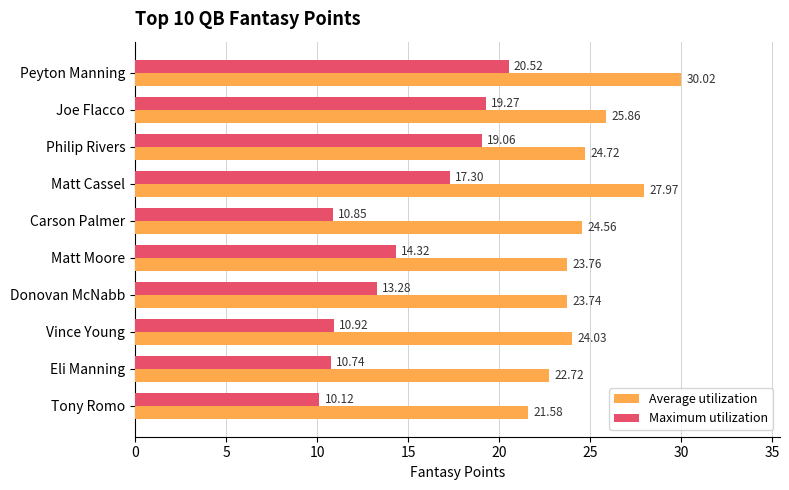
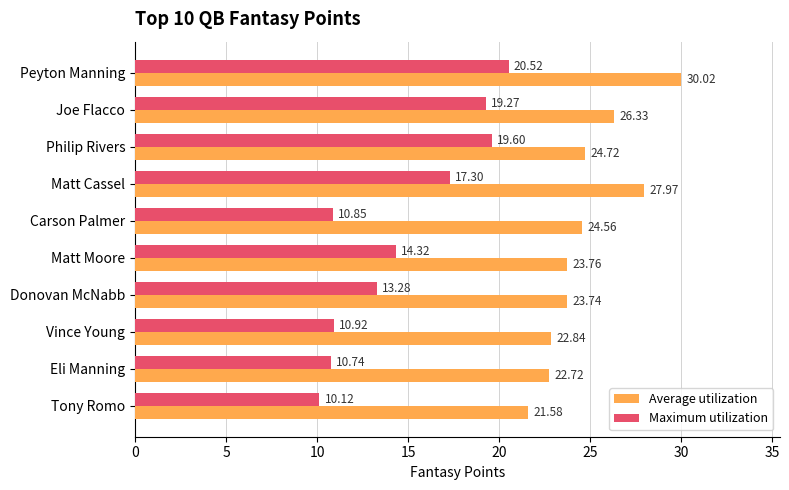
Average utilization, Joe Flacco: 25.86 -> 26.33
Maximum utilization, Philip Rivers: 19.06 -> 19.60
Average utilization, Vince Young: 24.03 -> 22.84
